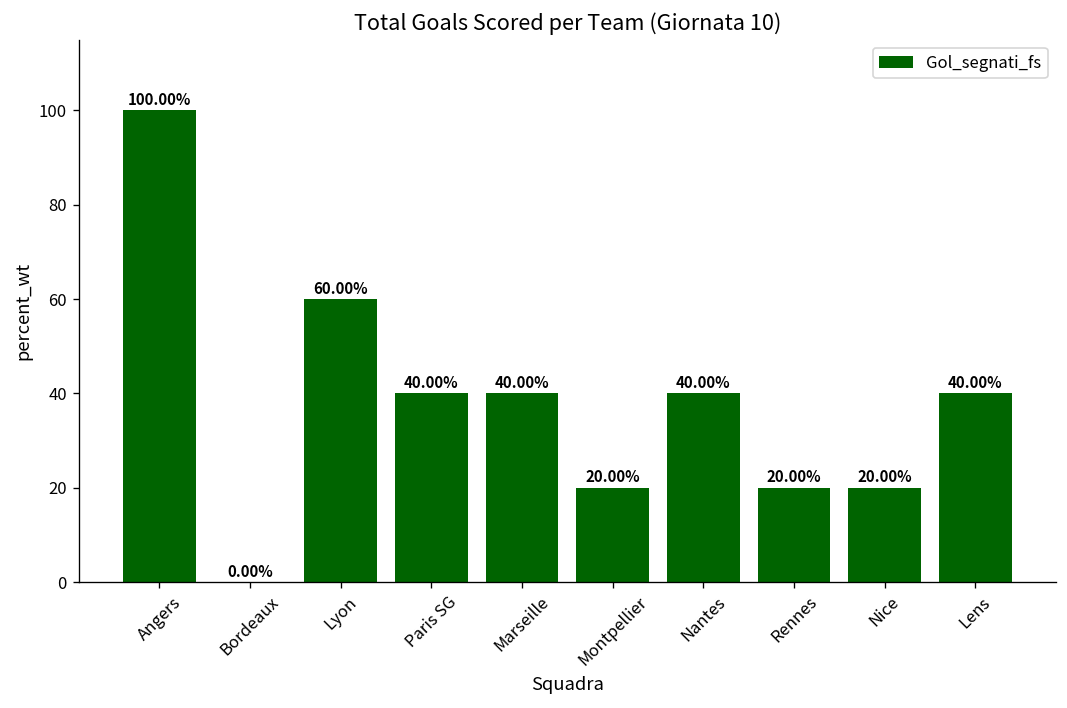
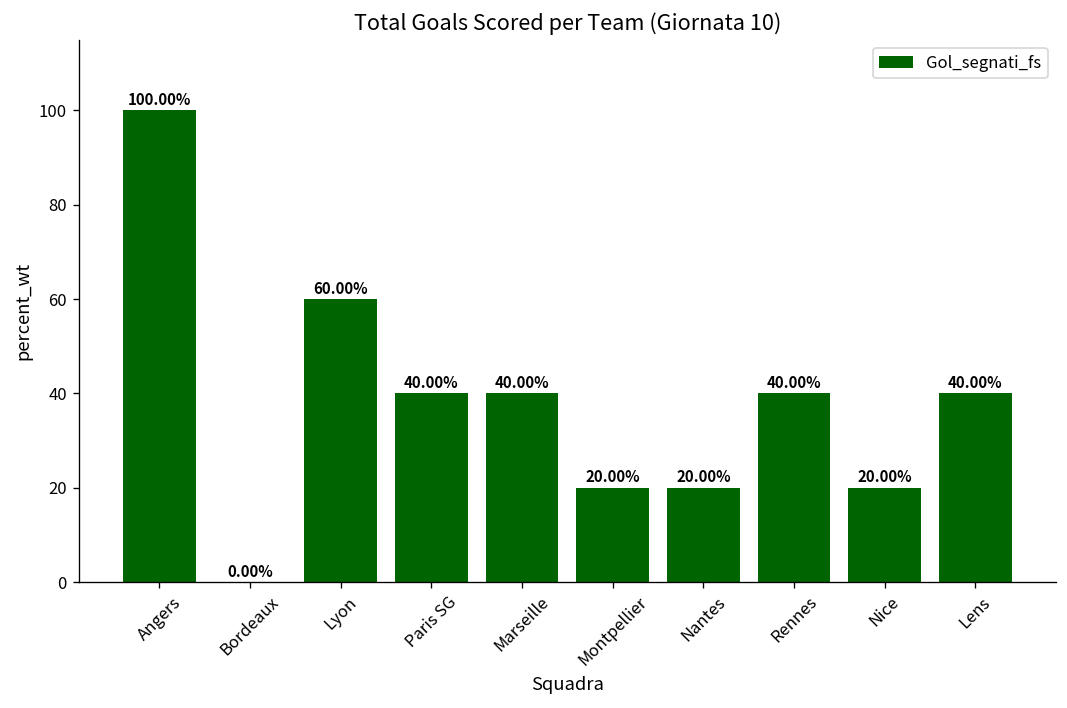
Nantes: 40.00% -> 20.00%
Rennes: 20.00% -> 40.00%
